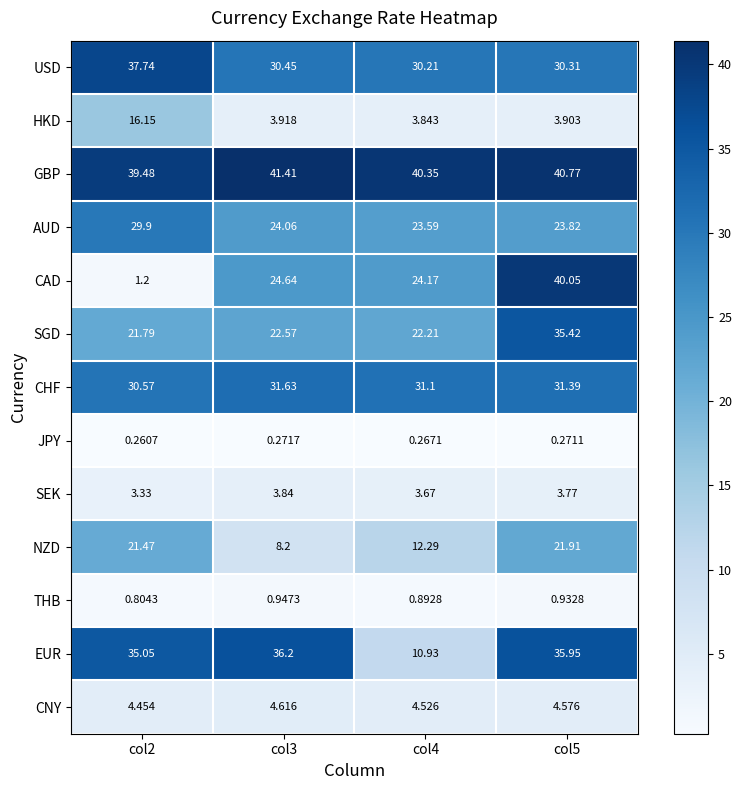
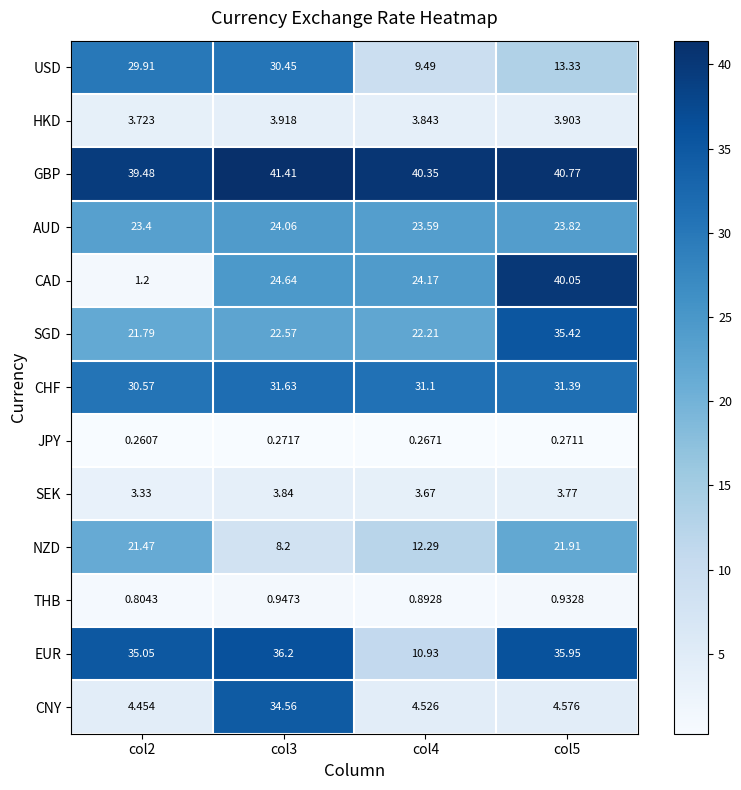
USD, col2: 37.74 -> 29.91
USD, col4: 30.21 -> 9.49
USD, col5: 30.31 -> 13.33
HKD, col2: 16.15 -> 3.723
AUD, col2: 29.9 -> 23.4
CNY, col3: 4.616 -> 34.56
